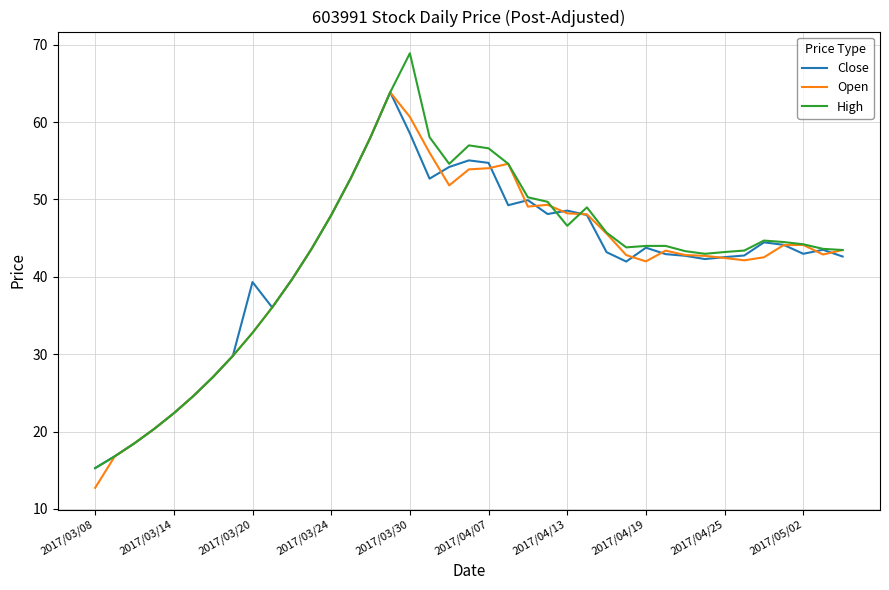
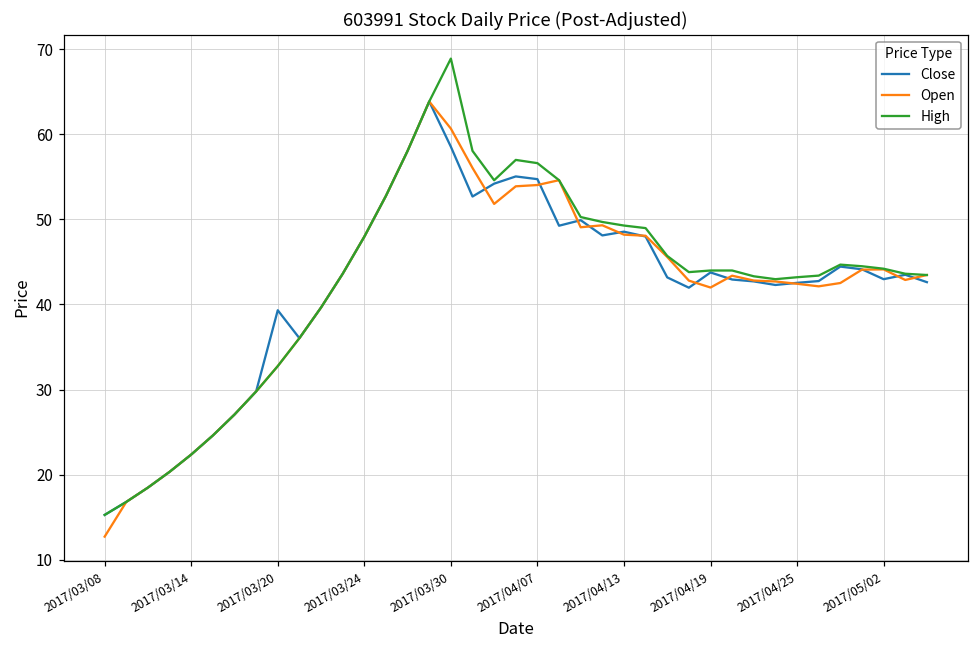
High, 2017/04/13: 47 -> 49
